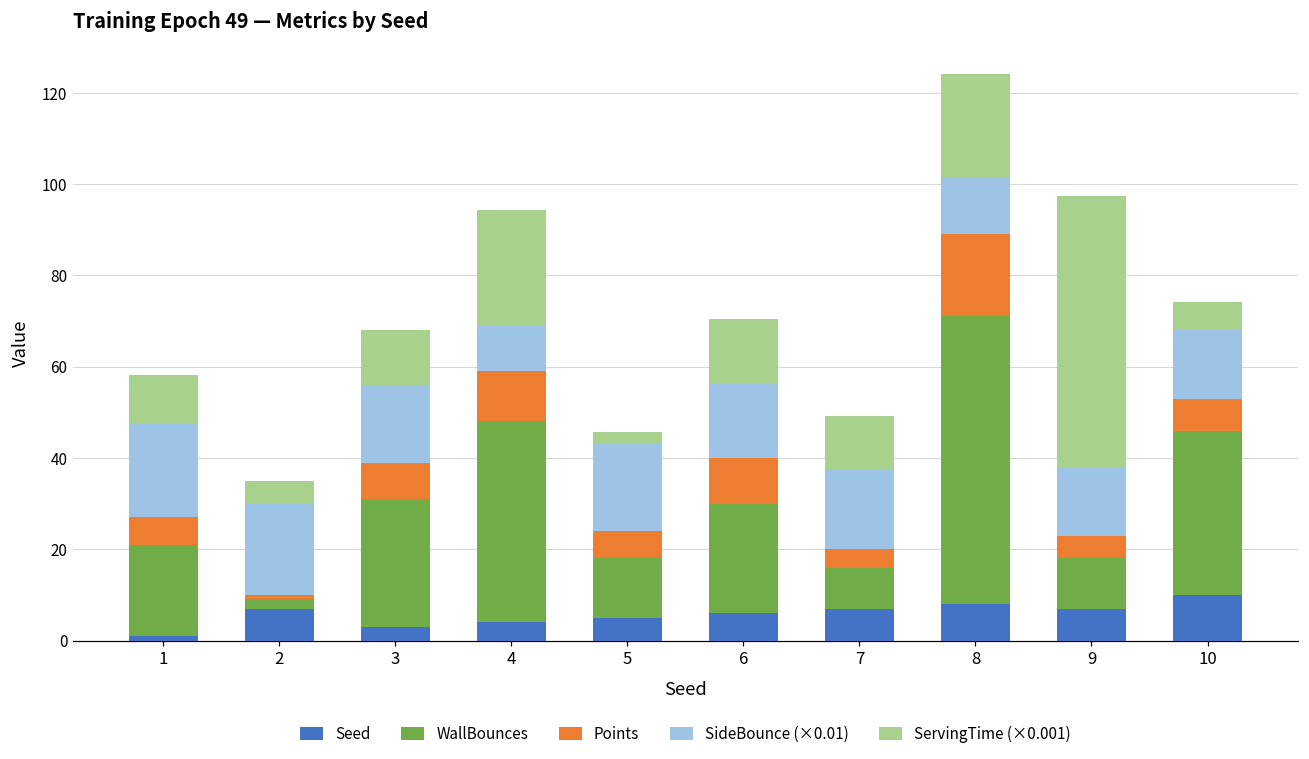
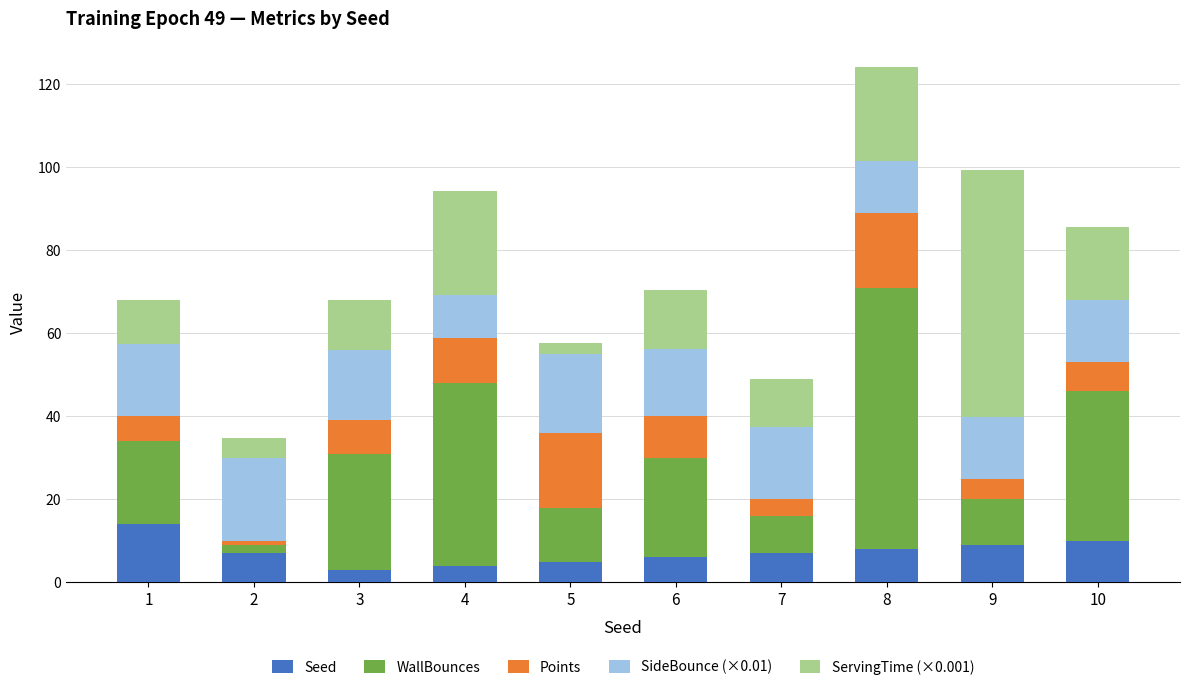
Seed, 1: 1 -> 14
SideBounce (×0.01), 1: 21 -> 18
Points, 5: 6 -> 18
Seed, 9: 7 -> 9
ServingTime (×0.001), 10: 6 -> 18
